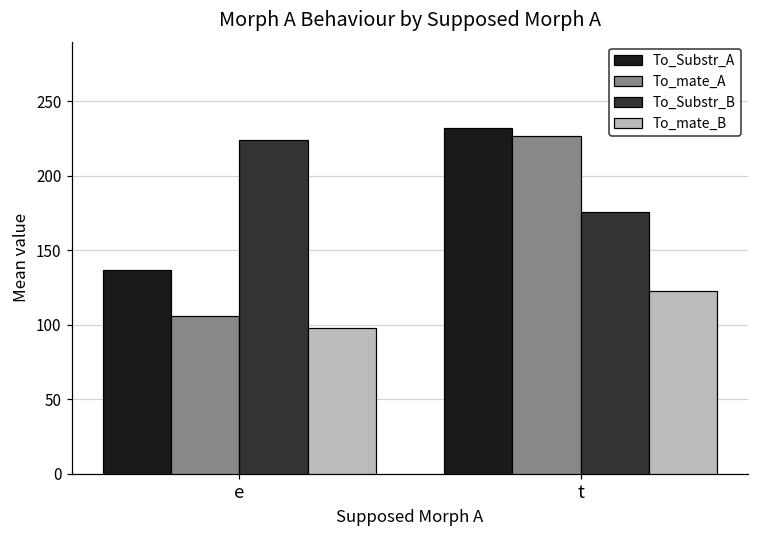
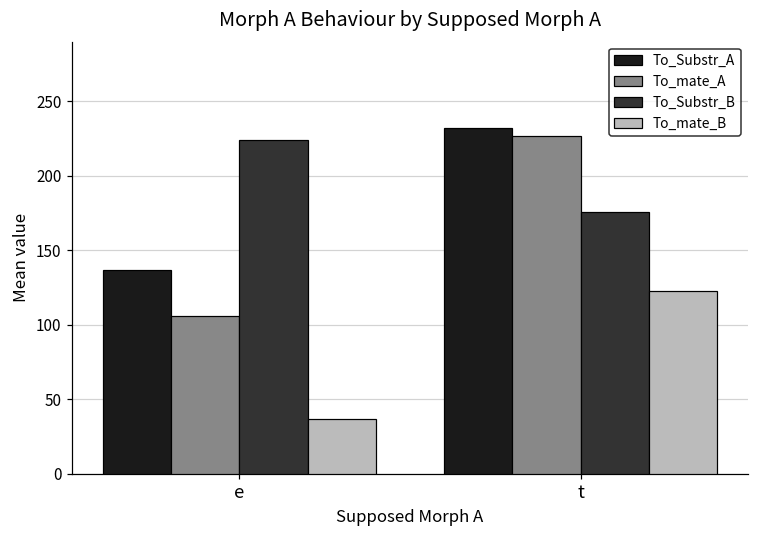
To_mate_B, e: 98 -> 37
